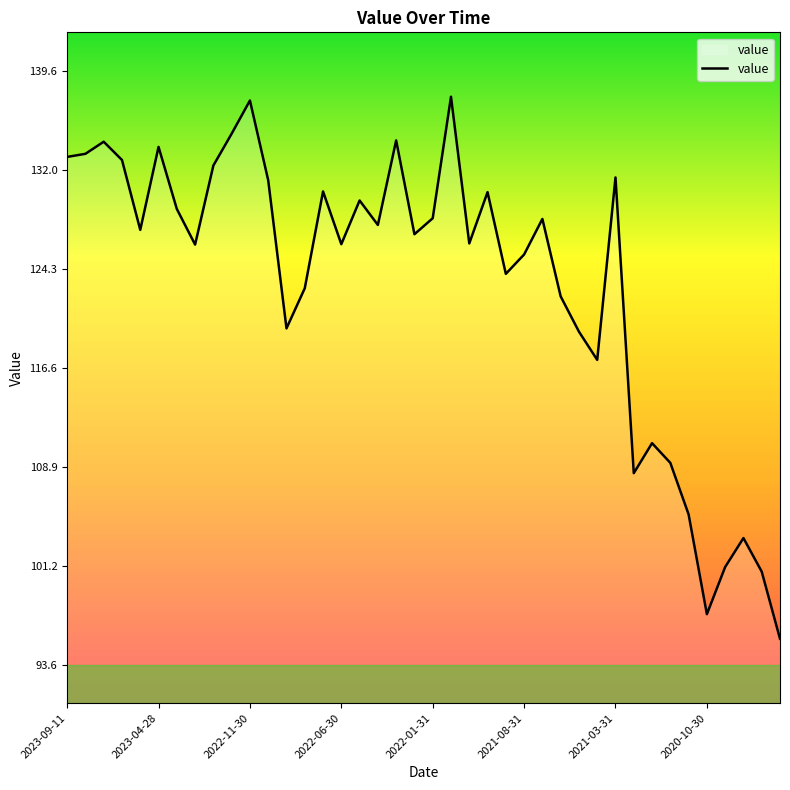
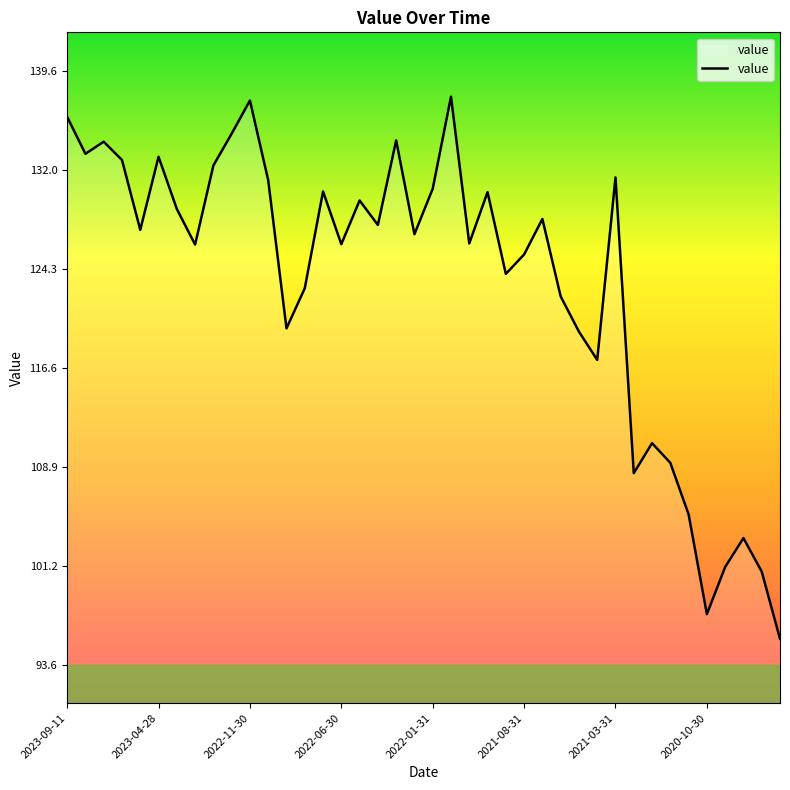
2023-09-11: 133.0 -> 136.1
2023-04-28: 133.7 -> 133.0
2022-01-31: 128.2 -> 130.5
